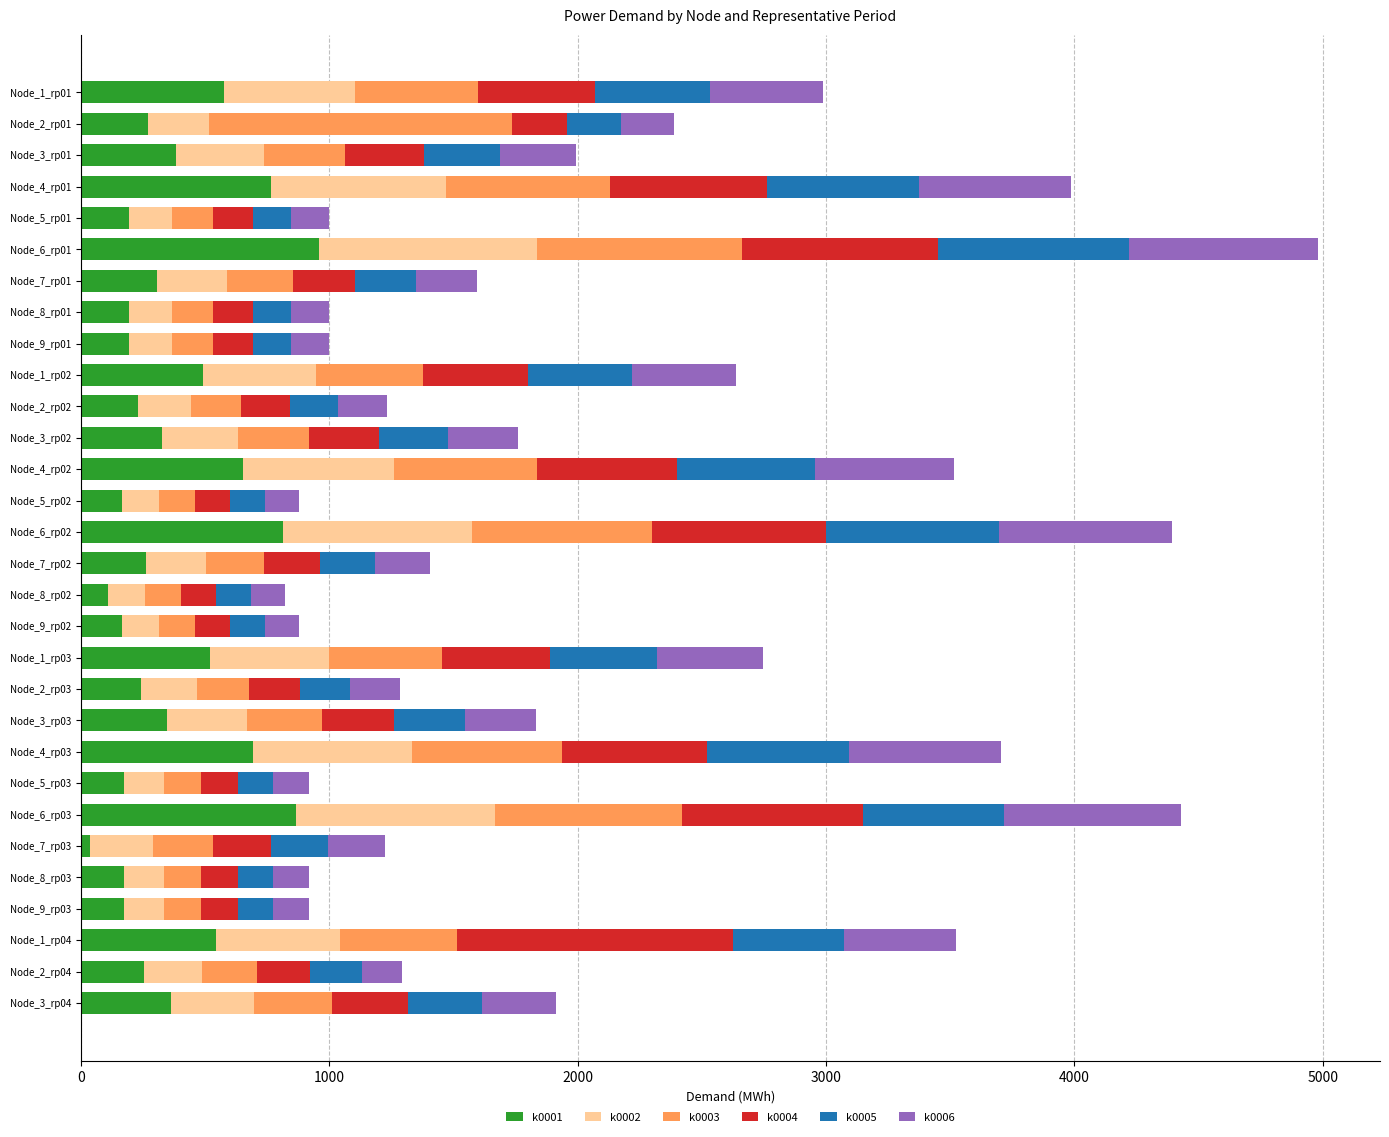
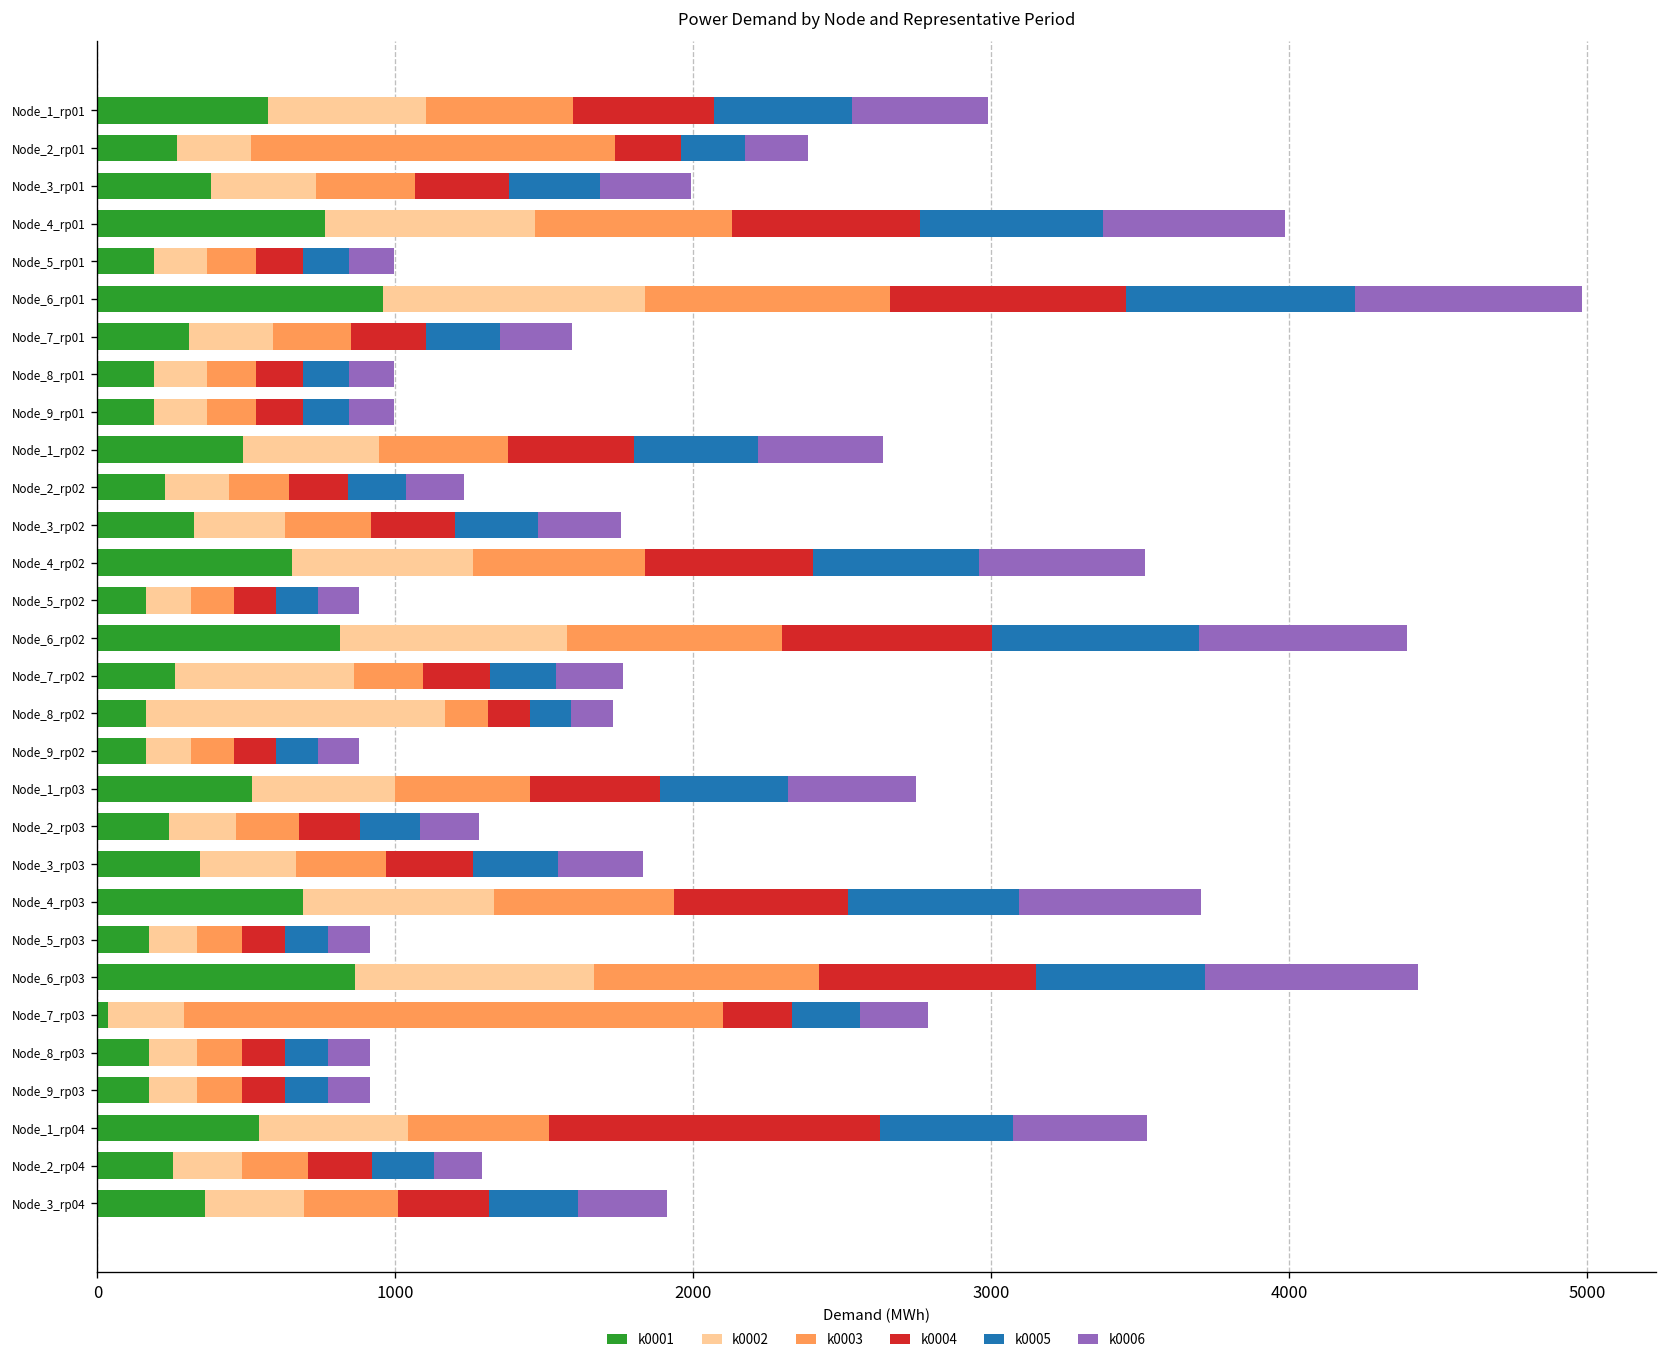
k0002, Node_7_rp02: 240 -> 600
k0001, Node_8_rp02: 110 -> 160
k0002, Node_8_rp02: 150 -> 1000
k0003, Node_7_rp03: 240 -> 1810
